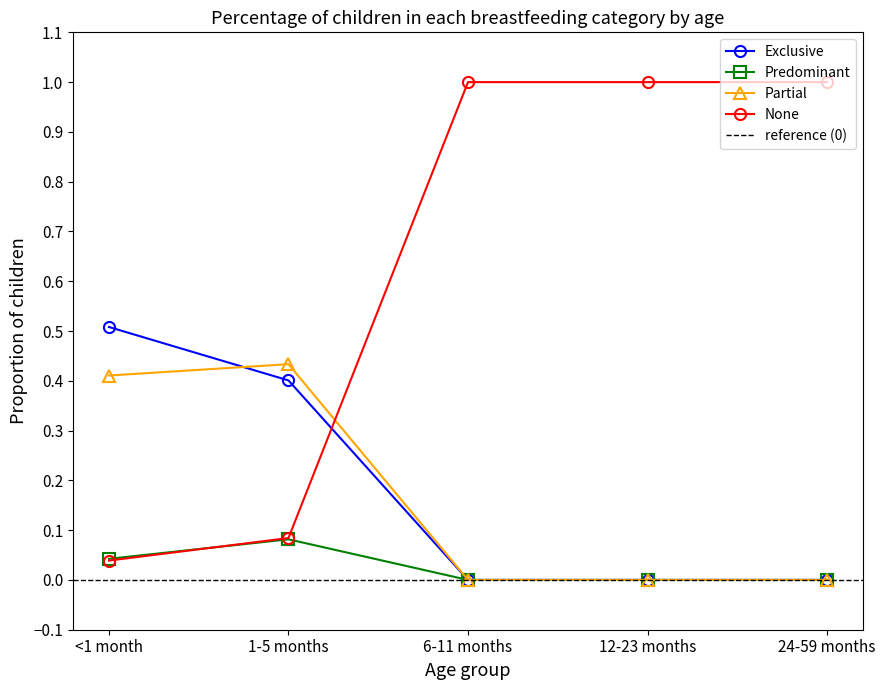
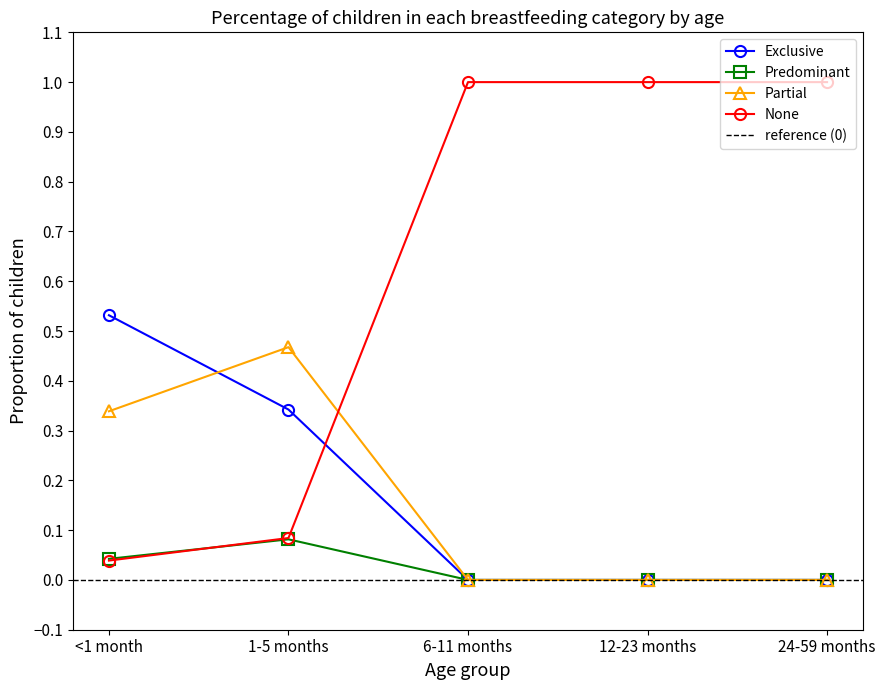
Exclusive, <1 month: 0.51 -> 0.53
Partial, <1 month: 0.41 -> 0.34
Exclusive, 1-5 months: 0.40 -> 0.34
Partial, 1-5 months: 0.43 -> 0.47
